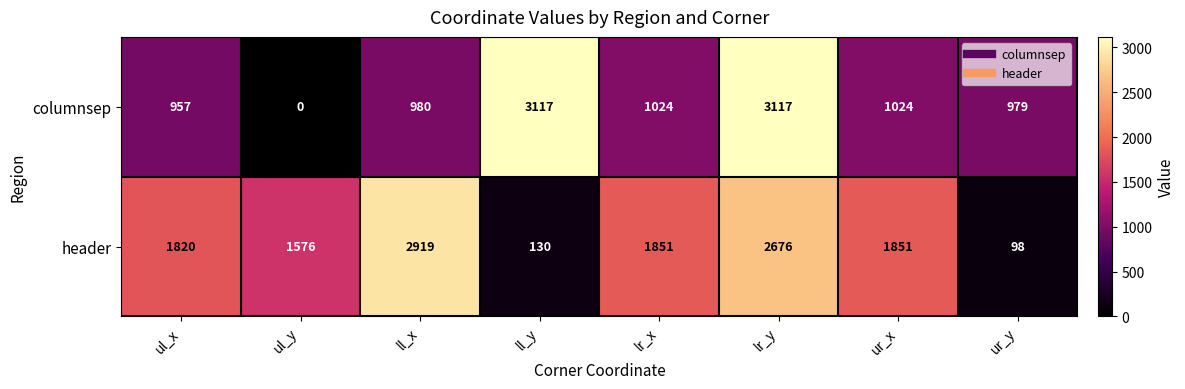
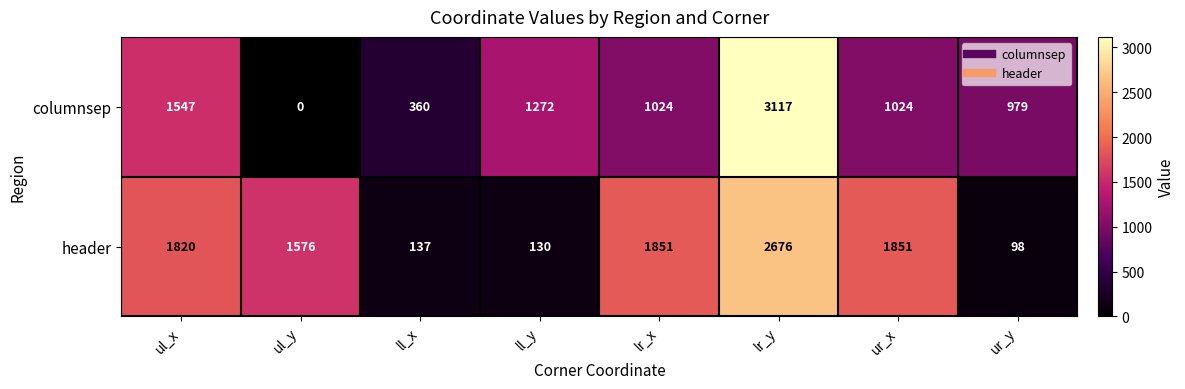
columnsep, ul_x: 957 -> 1547
columnsep, ll_x: 980 -> 360
columnsep, ll_y: 3117 -> 1272
header, ll_x: 2919 -> 137
